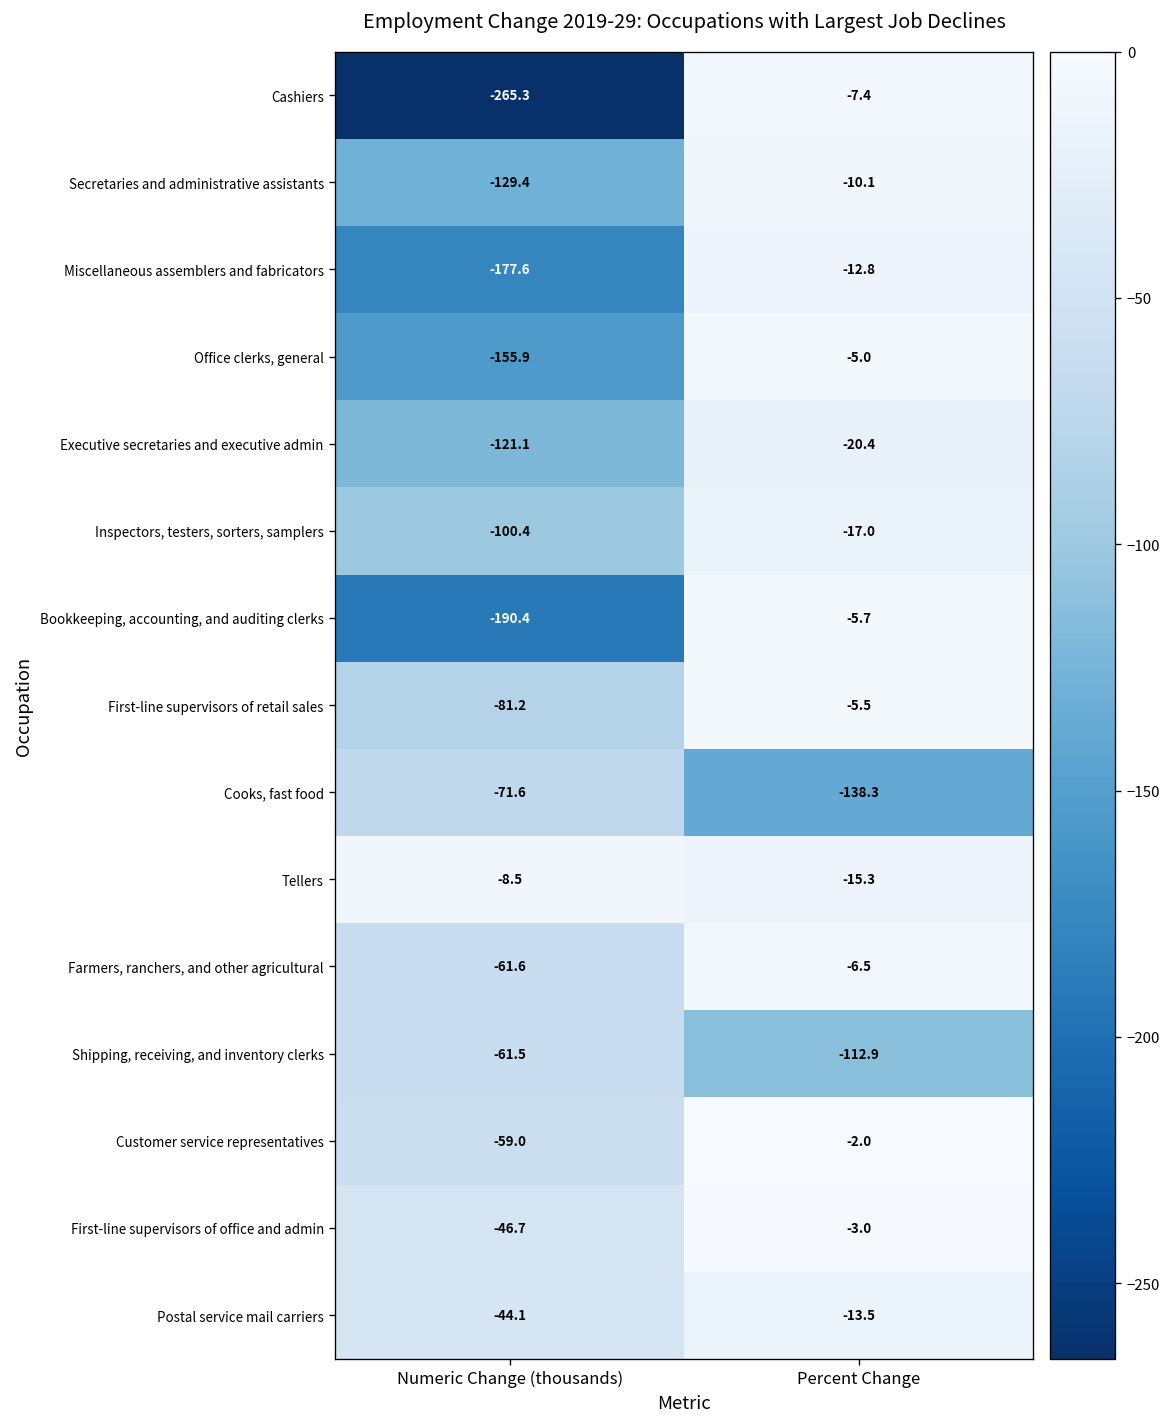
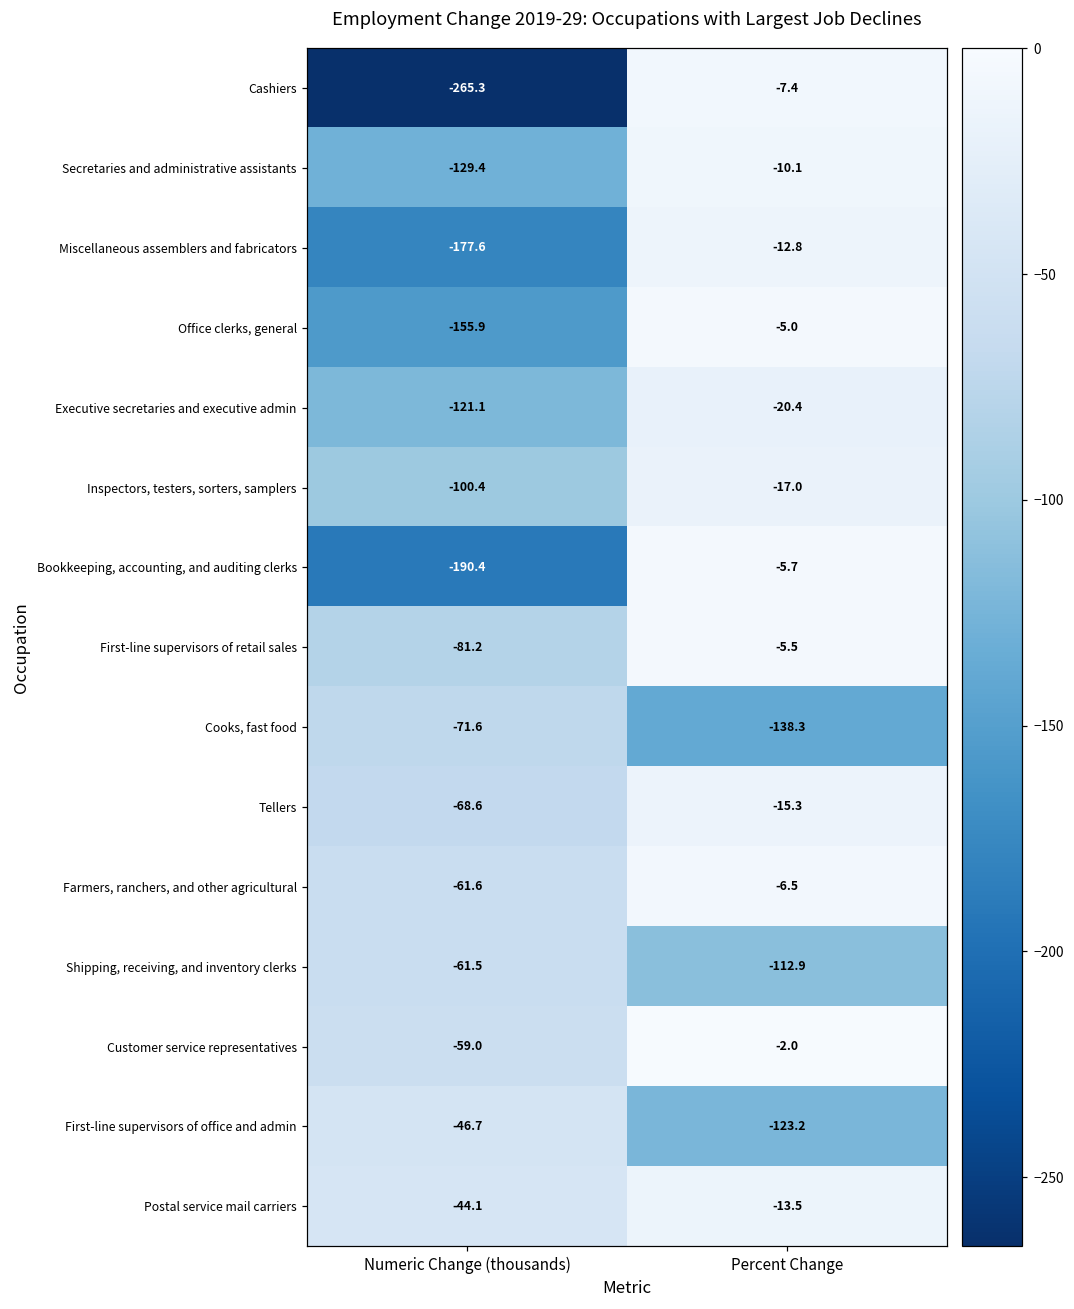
Tellers, Numeric Change (thousands): -8.5 -> -68.6
First-line supervisors of office and admin, Percent Change: -3.0 -> -123.2
